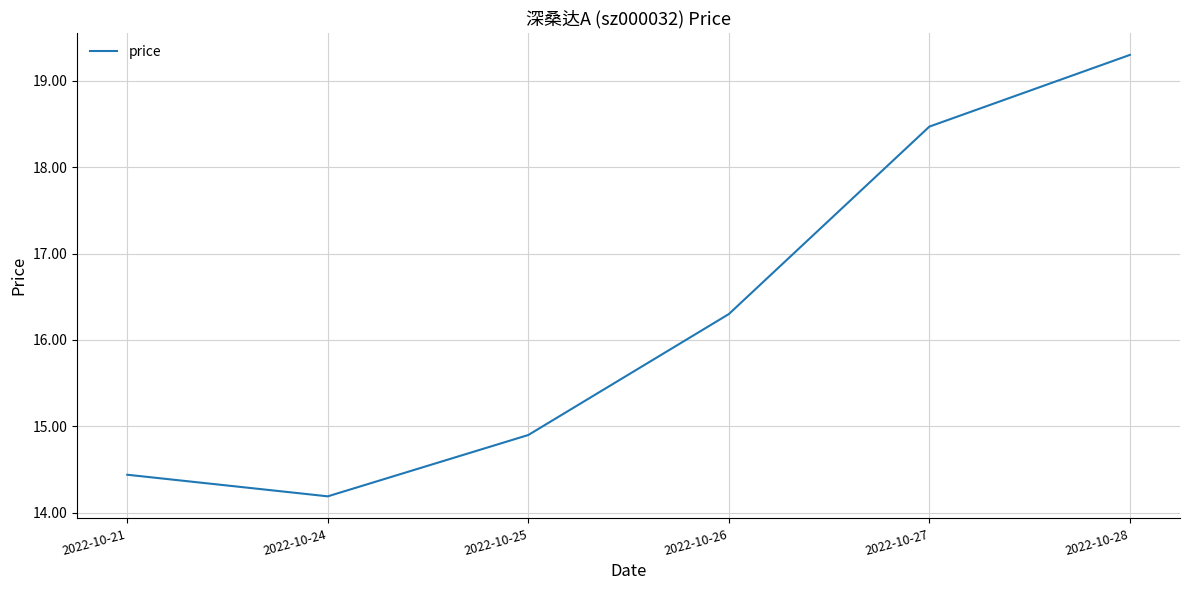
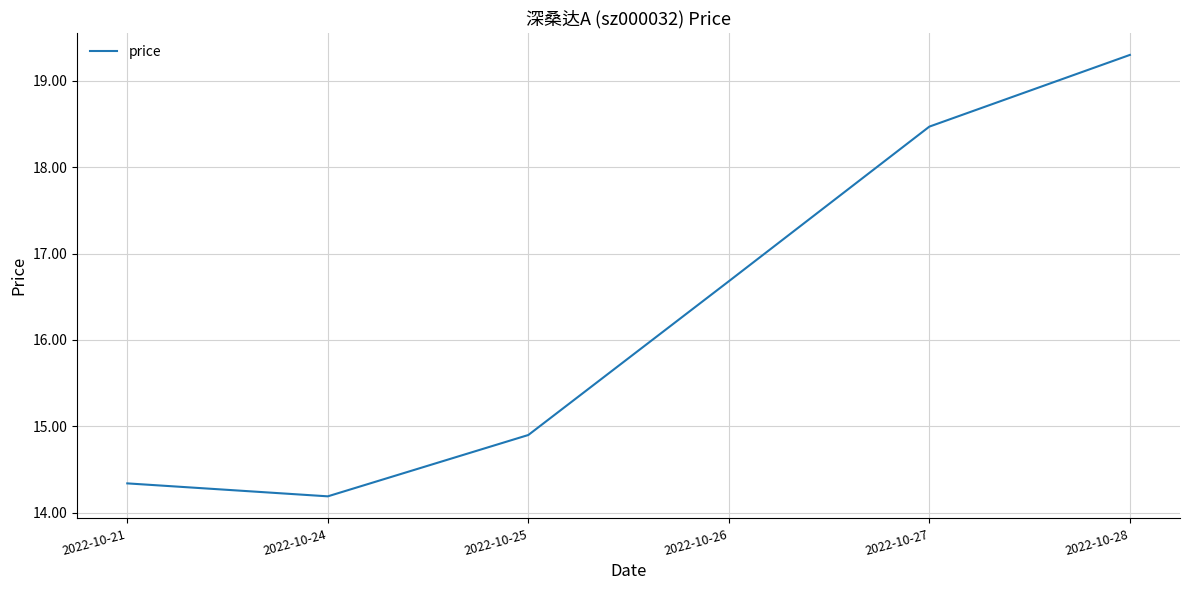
2022-10-21: 14.4 -> 14.3
2022-10-26: 16.3 -> 16.7
